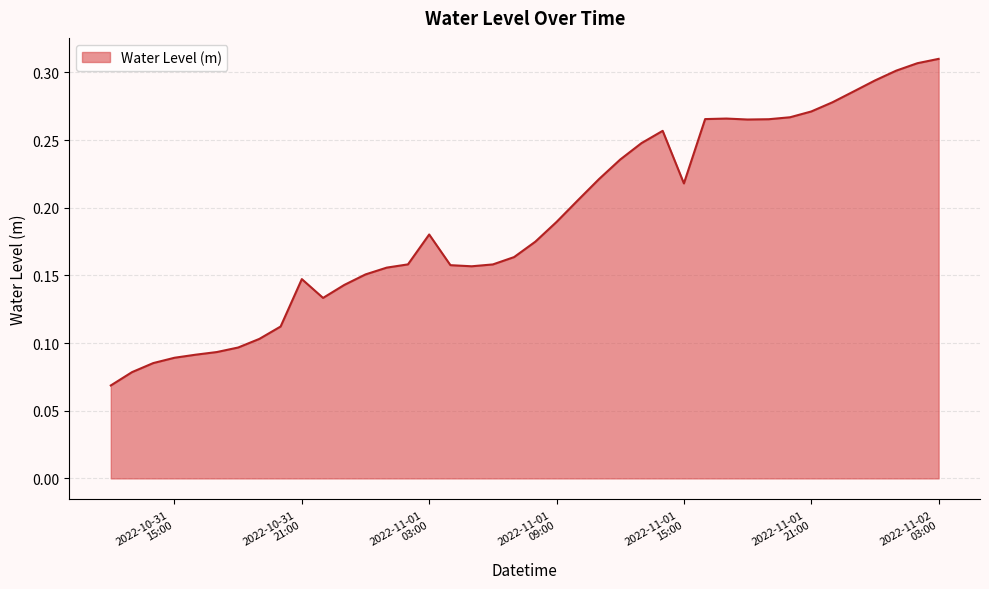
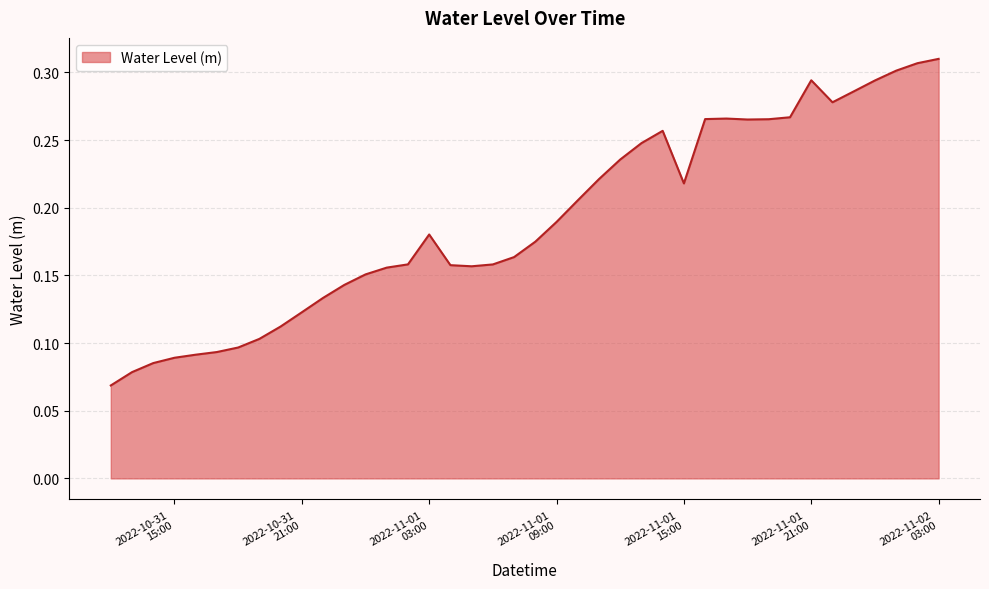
2022-10-31 21:00: 0.147 -> 0.123
2022-11-01 21:00: 0.271 -> 0.294
